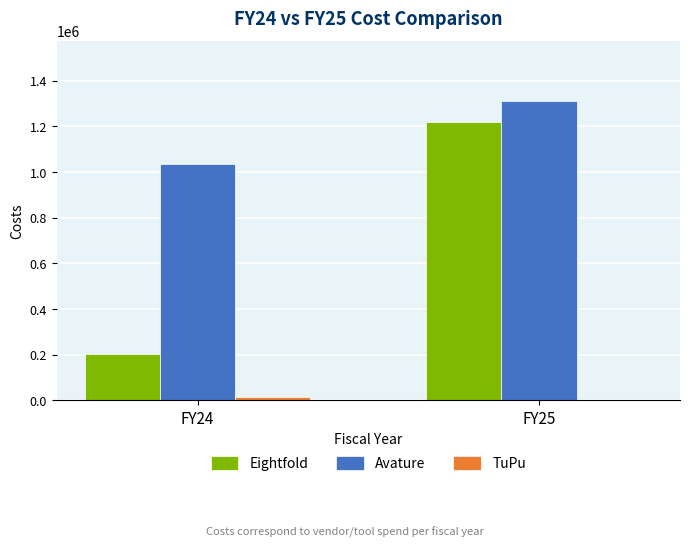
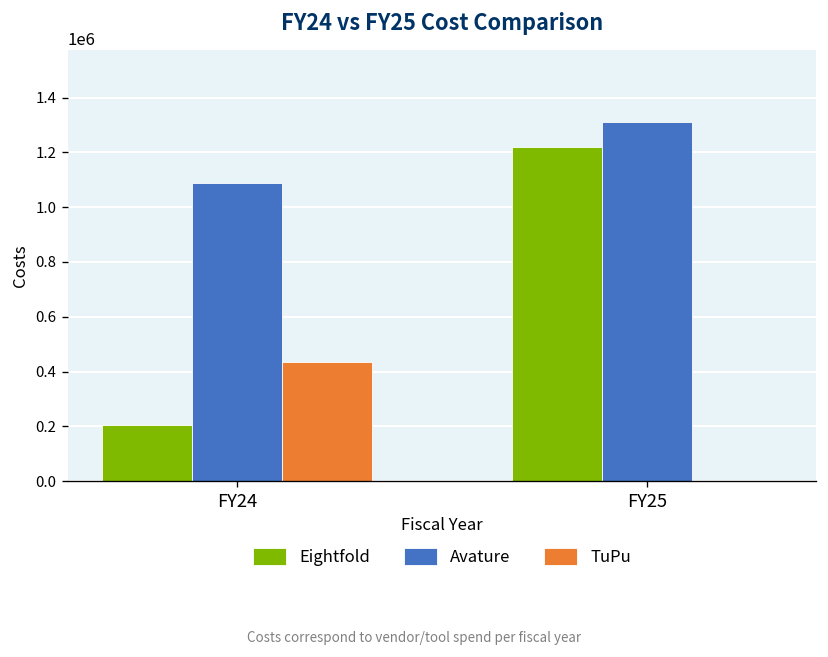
Avature, FY24: 1030000 -> 1090000
TuPu, FY24: 20000 -> 430000
